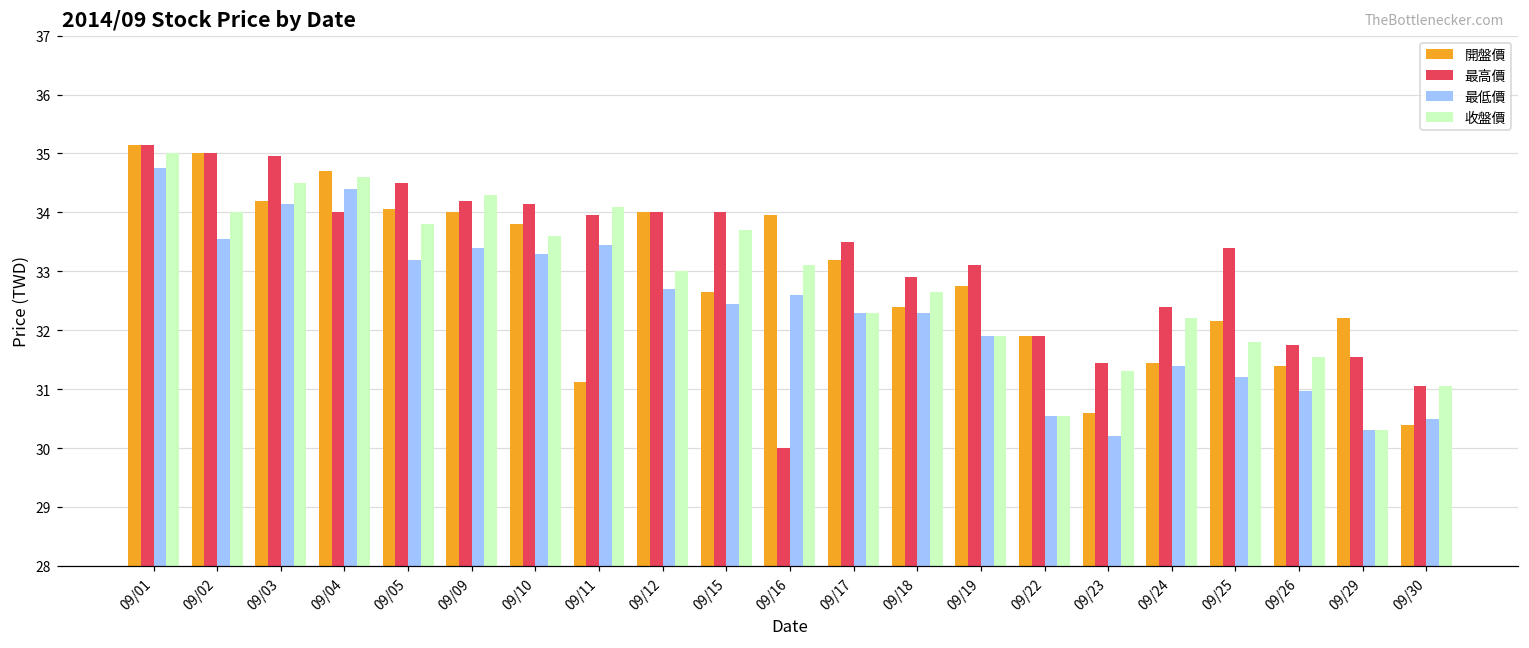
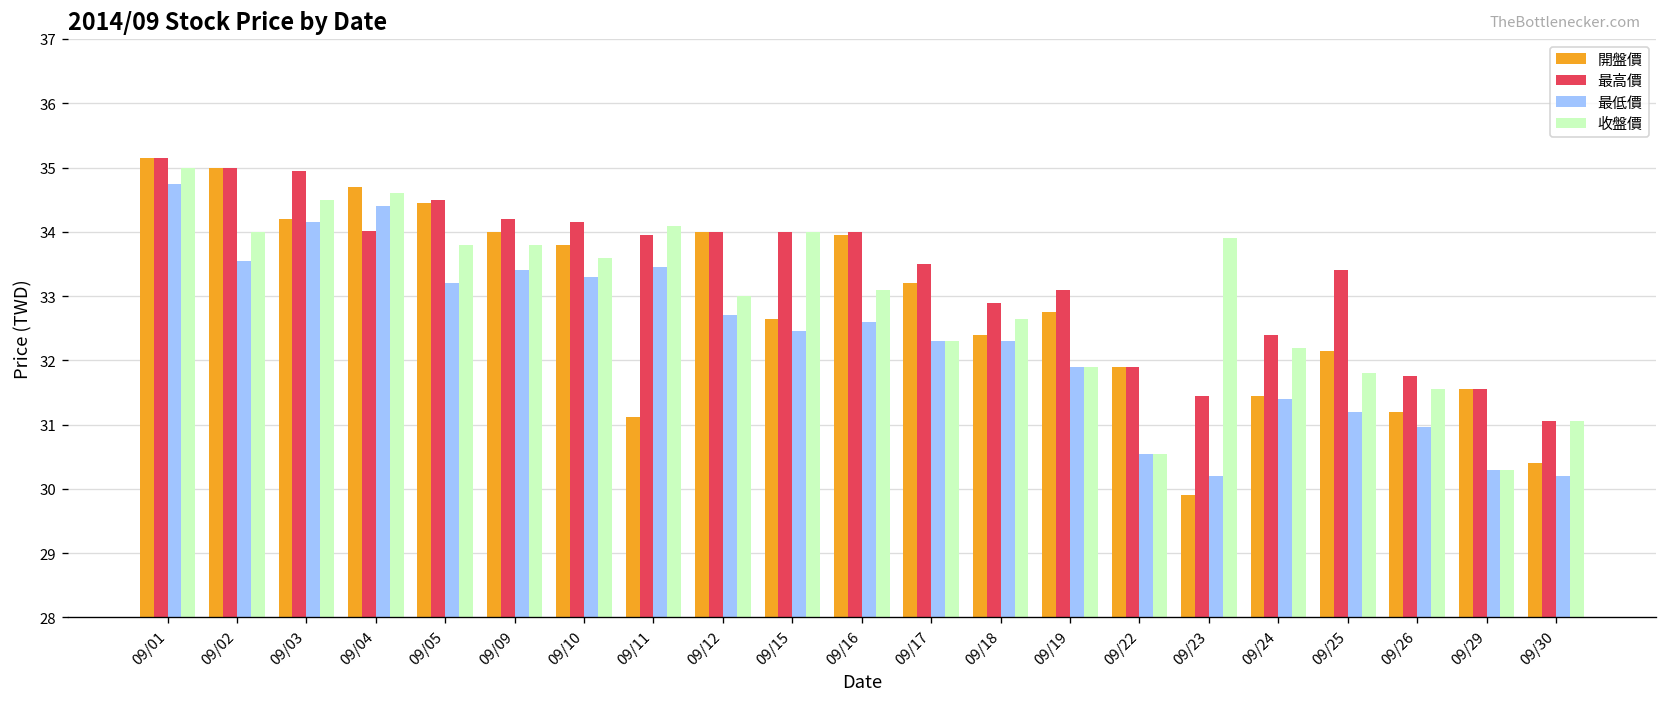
開盤價, 09/05: 34.1 -> 34.5
收盤價, 09/09: 34.3 -> 33.8
收盤價, 09/15: 33.7 -> 34.0
最高價, 09/16: 30 -> 34
開盤價, 09/23: 30.6 -> 29.9
收盤價, 09/23: 31.3 -> 33.9
開盤價, 09/26: 31.4 -> 31.2
開盤價, 09/29: 32.2 -> 31.6
最低價, 09/30: 30.5 -> 30.2
